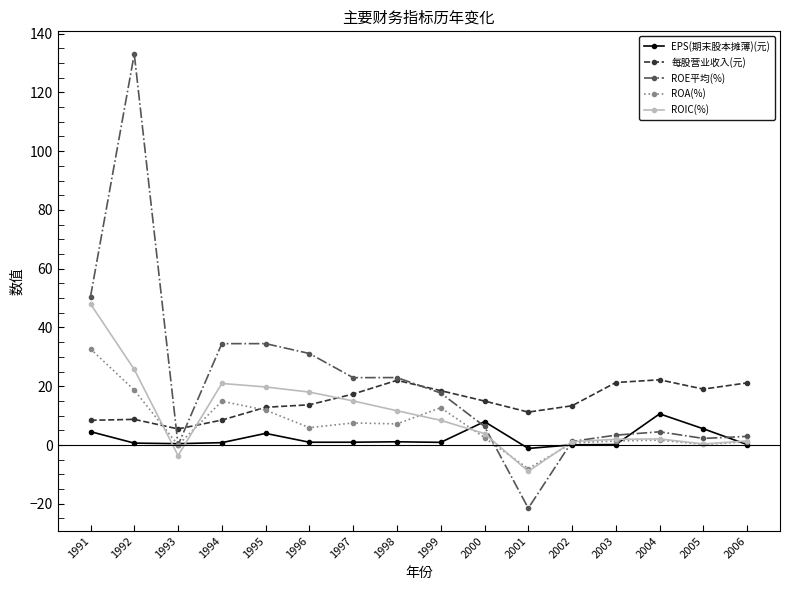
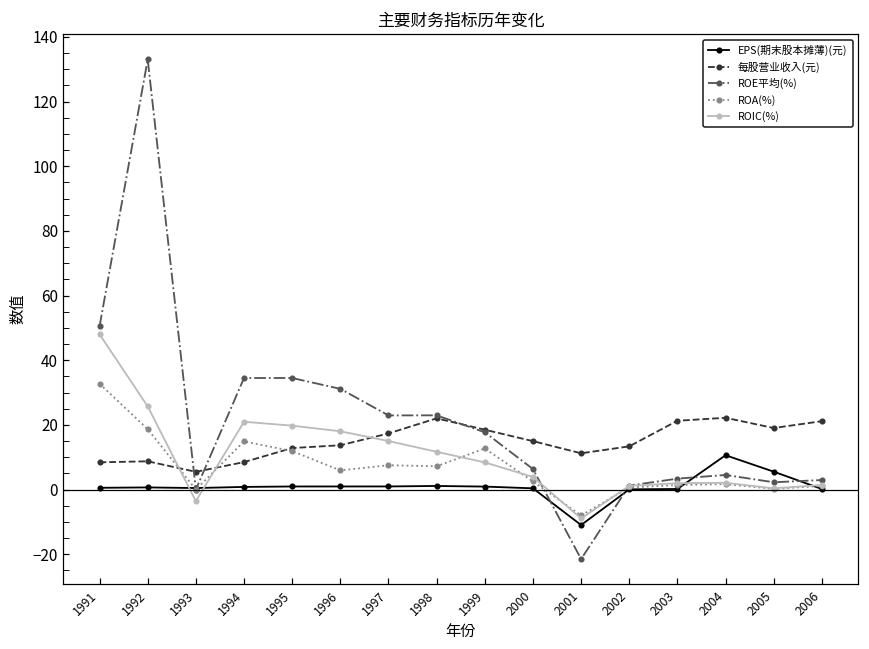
EPS(期末股本摊薄)(元), 1991: 5 -> 1
EPS(期末股本摊薄)(元), 1995: 4 -> 1
EPS(期末股本摊薄)(元), 2000: 8 -> 0
EPS(期末股本摊薄)(元), 2001: -1 -> -11
